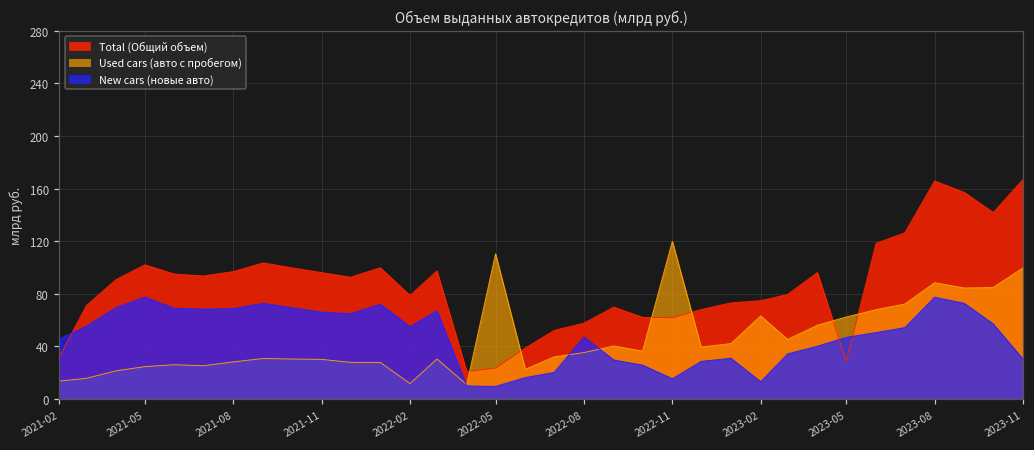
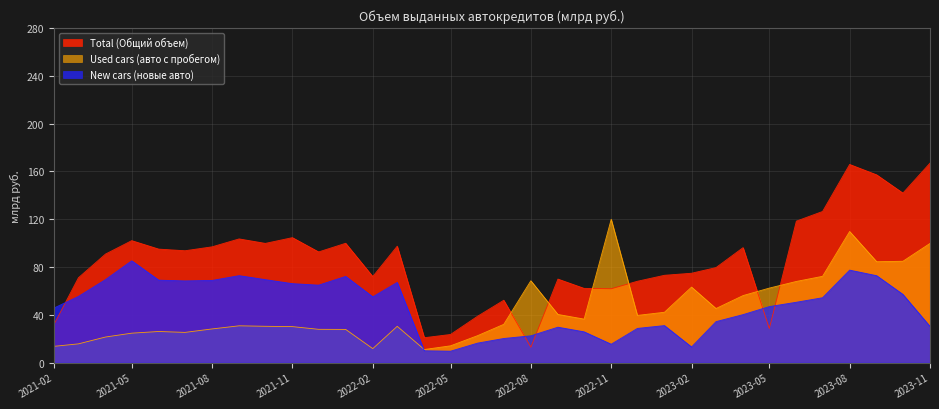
New cars (новые авто), 2021-05: 77 -> 85
Total (Общий объем), 2021-11: 96 -> 105
Total (Общий объем), 2022-02: 79 -> 72
Used cars (авто с пробегом), 2022-05: 110 -> 14
Total (Общий объем), 2022-08: 58 -> 13
Used cars (авто с пробегом), 2022-08: 35 -> 68
New cars (новые авто), 2022-08: 47 -> 22
Used cars (авто с пробегом), 2023-08: 88 -> 110
